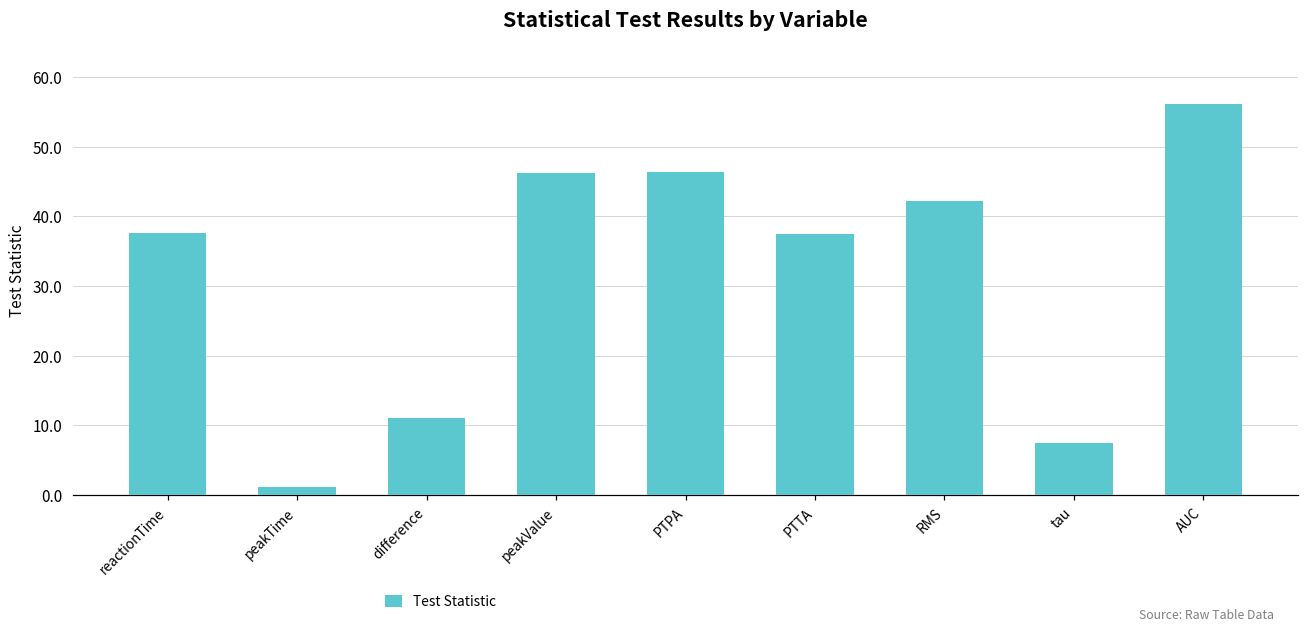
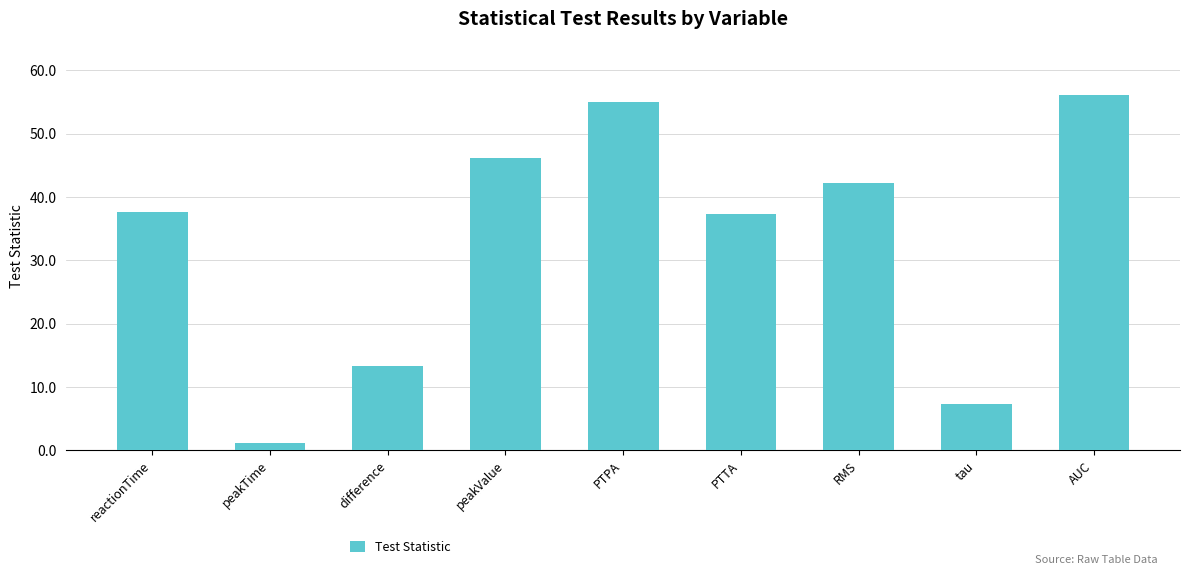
difference: 11 -> 13
PTPA: 46 -> 55
